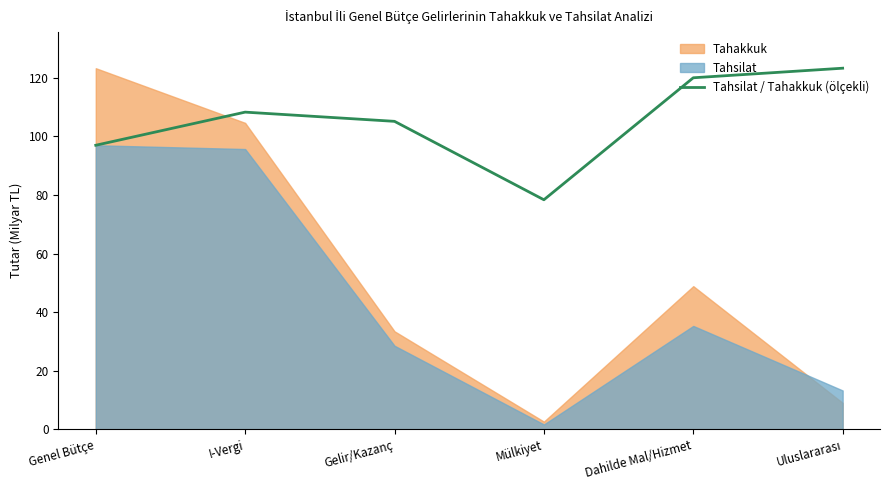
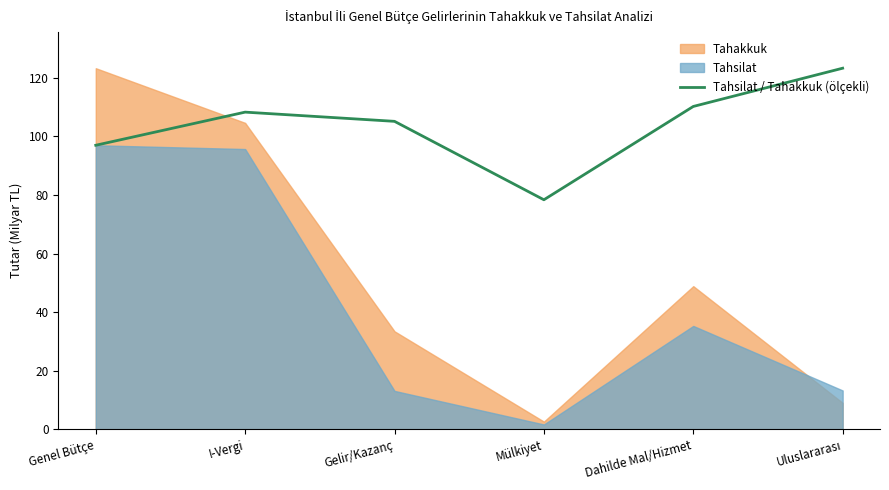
Tahsilat, Gelir/Kazanç: 29 -> 13
Tahsilat / Tahakkuk (ölçekli), Dahilde Mal/Hizmet: 120 -> 110
